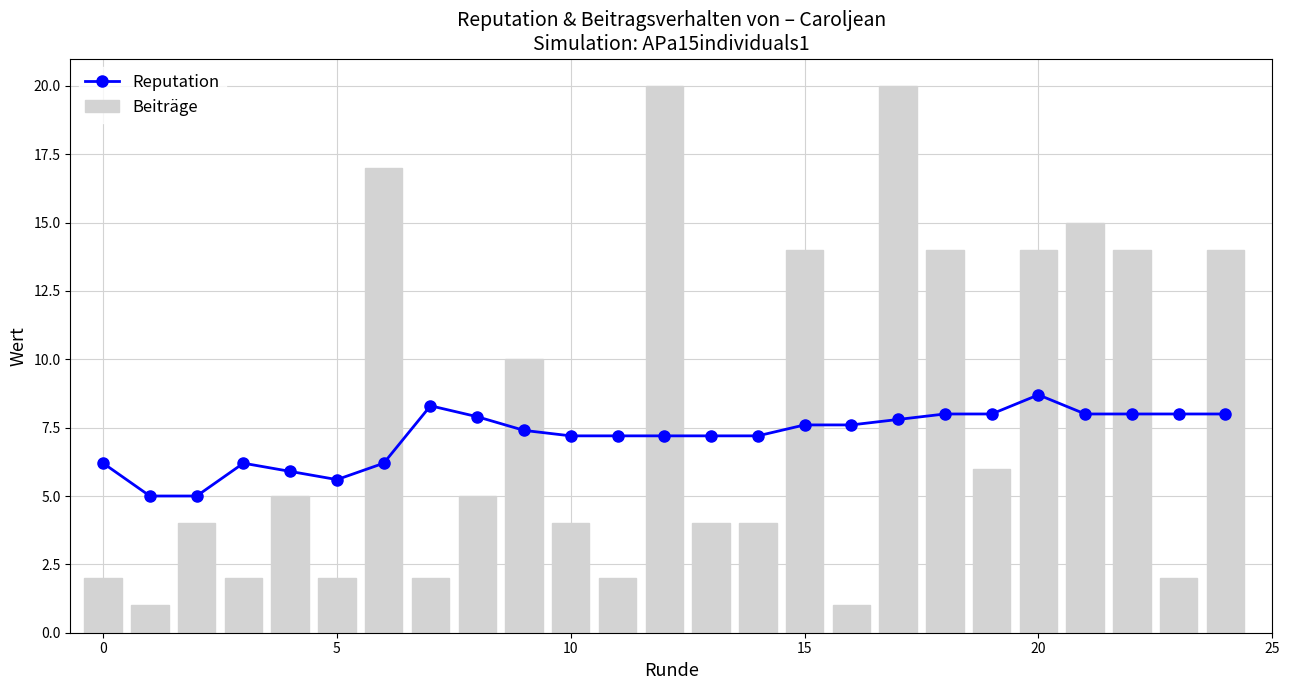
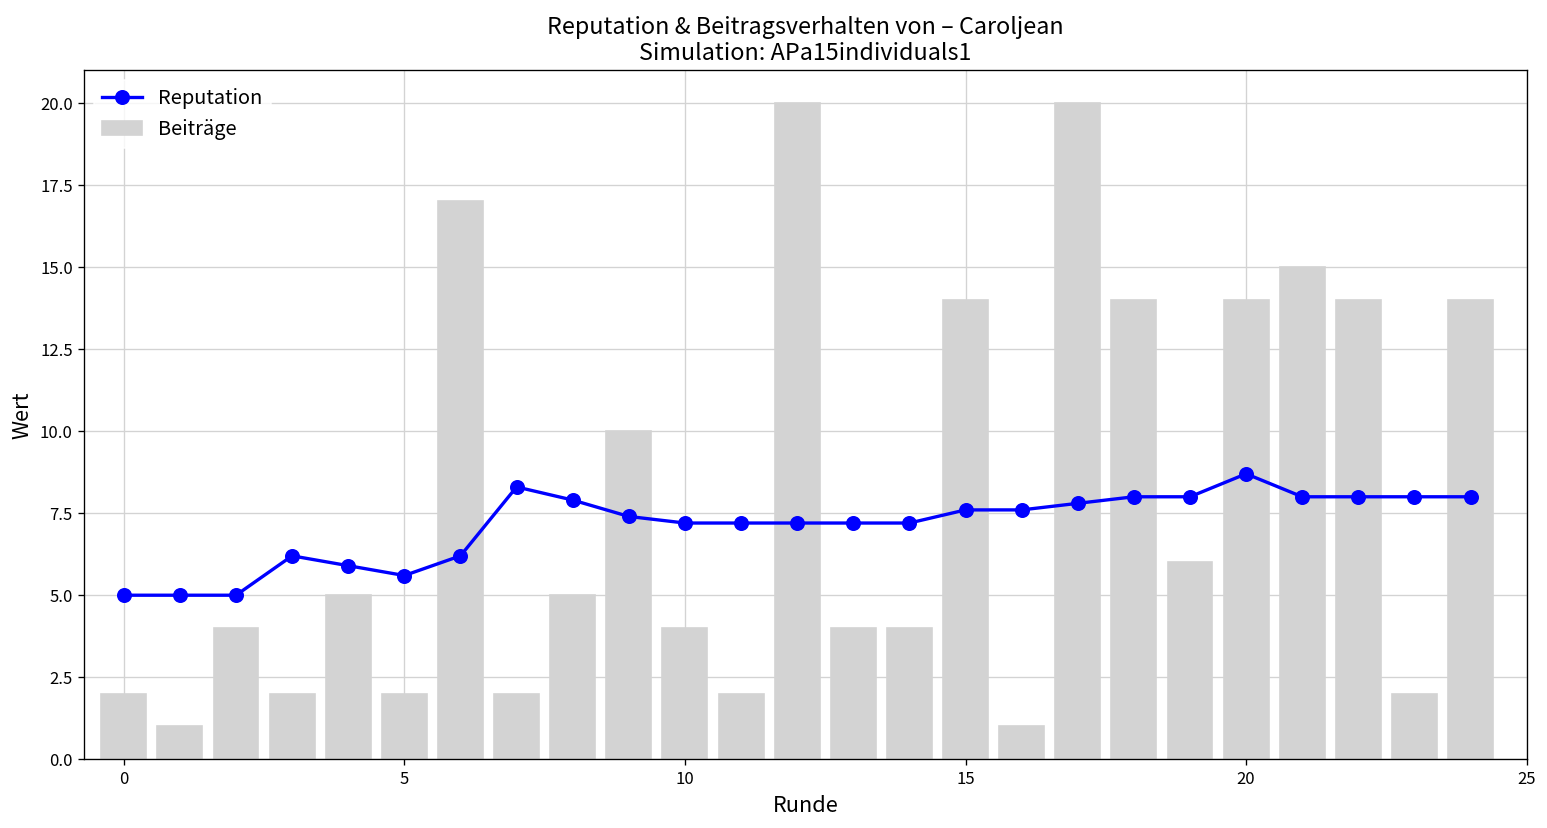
Reputation, 0: 6.2 -> 5.0
